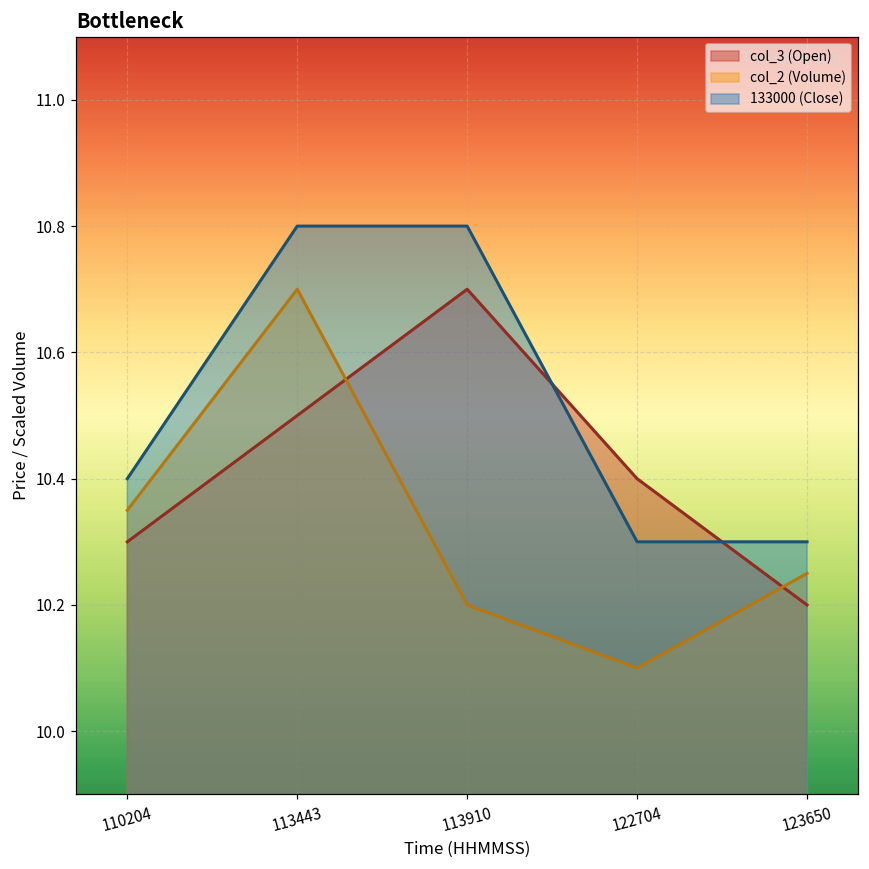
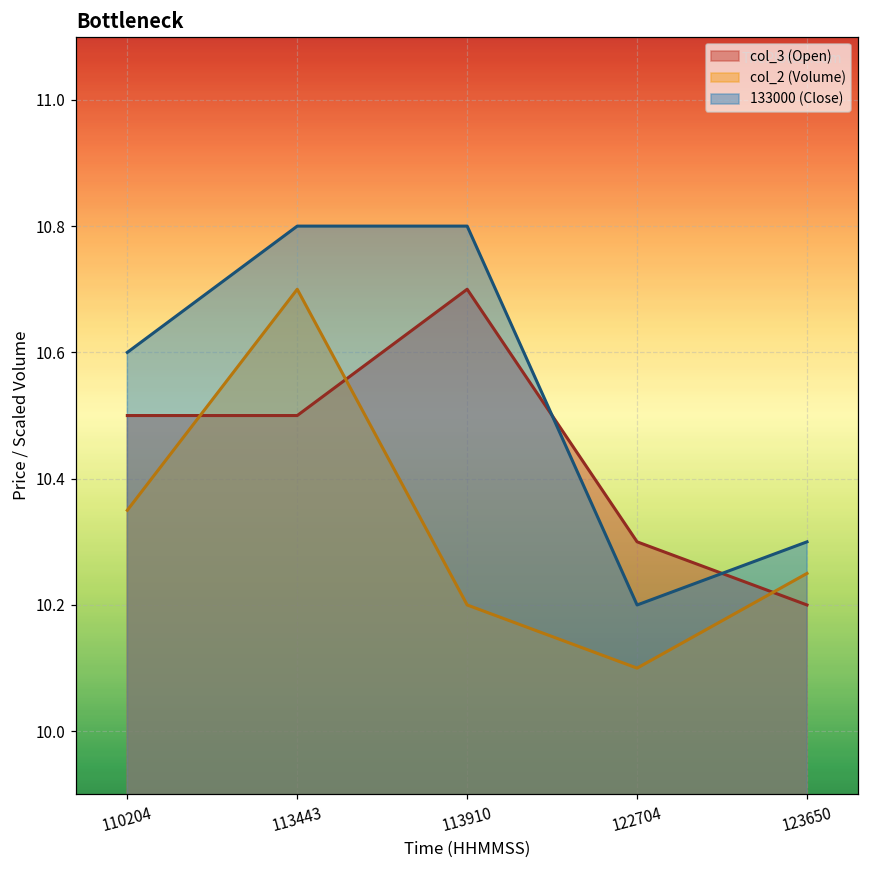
col_3 (Open), 110204: 10.3 -> 10.5
133000 (Close), 110204: 10.4 -> 10.6
col_3 (Open), 122704: 10.4 -> 10.3
133000 (Close), 122704: 10.3 -> 10.2
